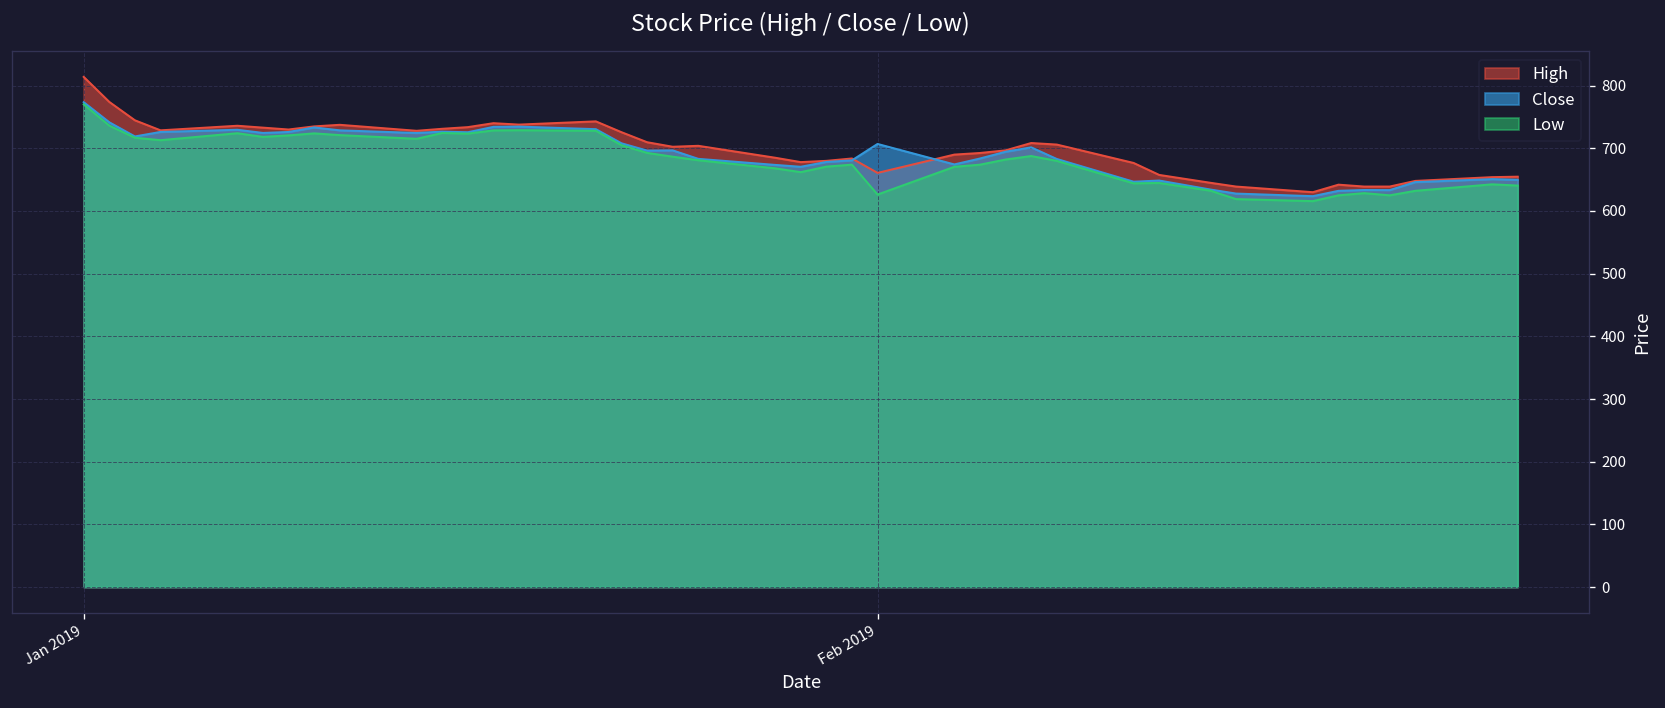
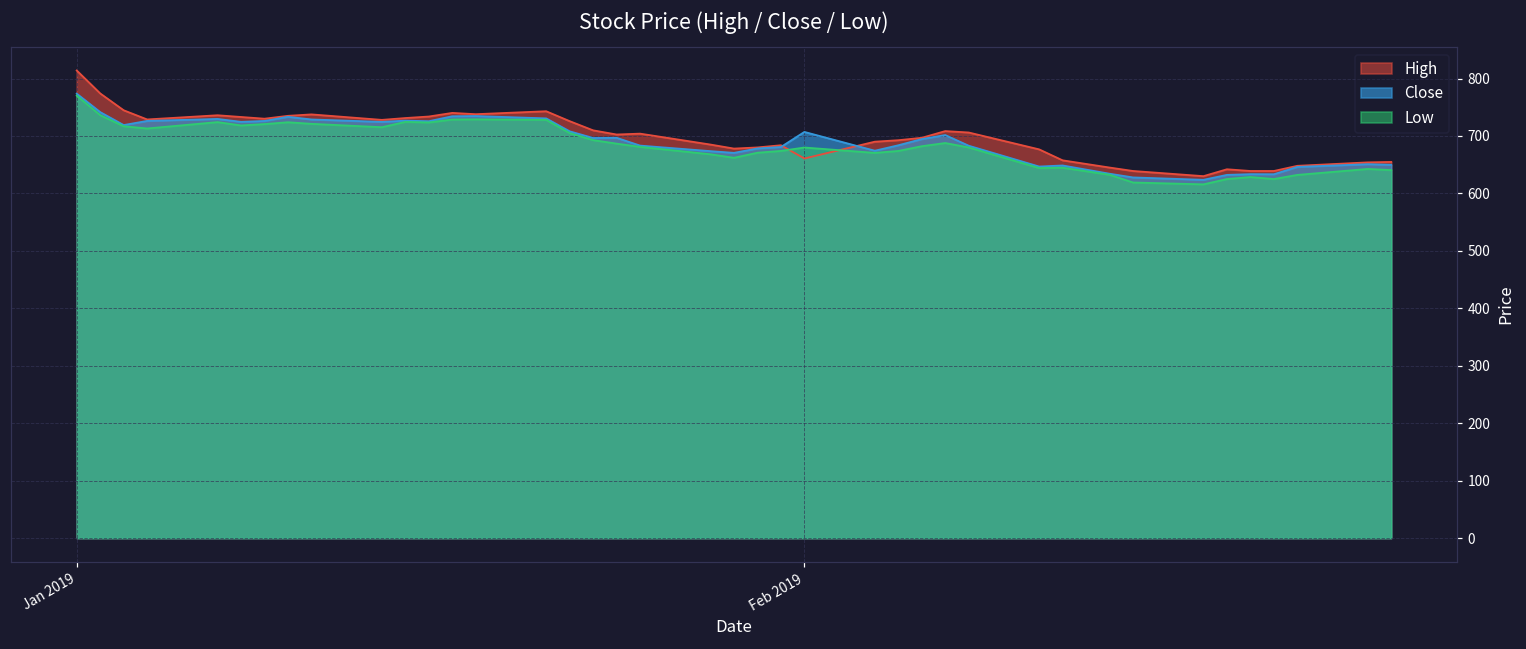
Low, Feb 2019: 630 -> 680
